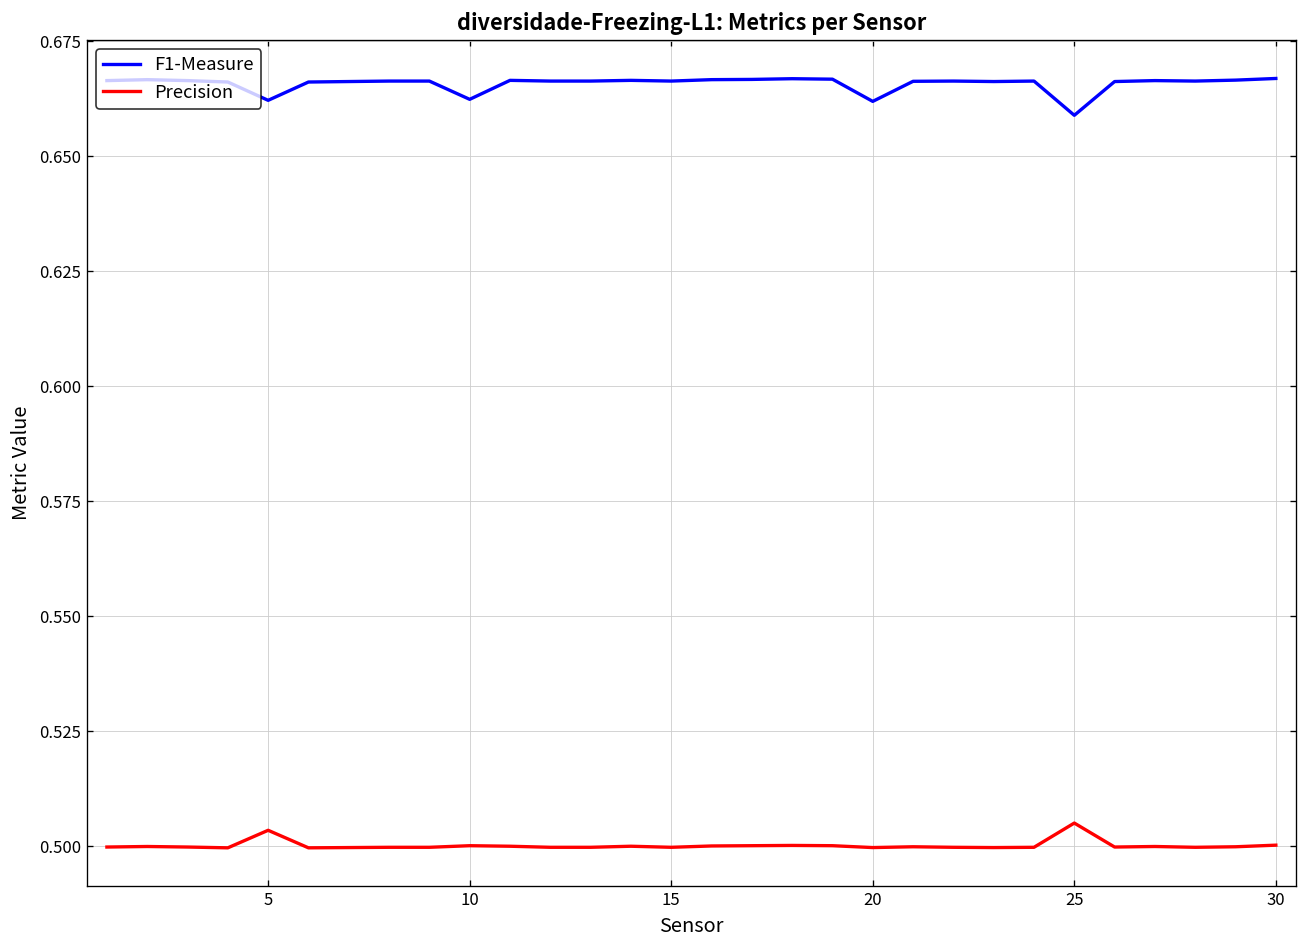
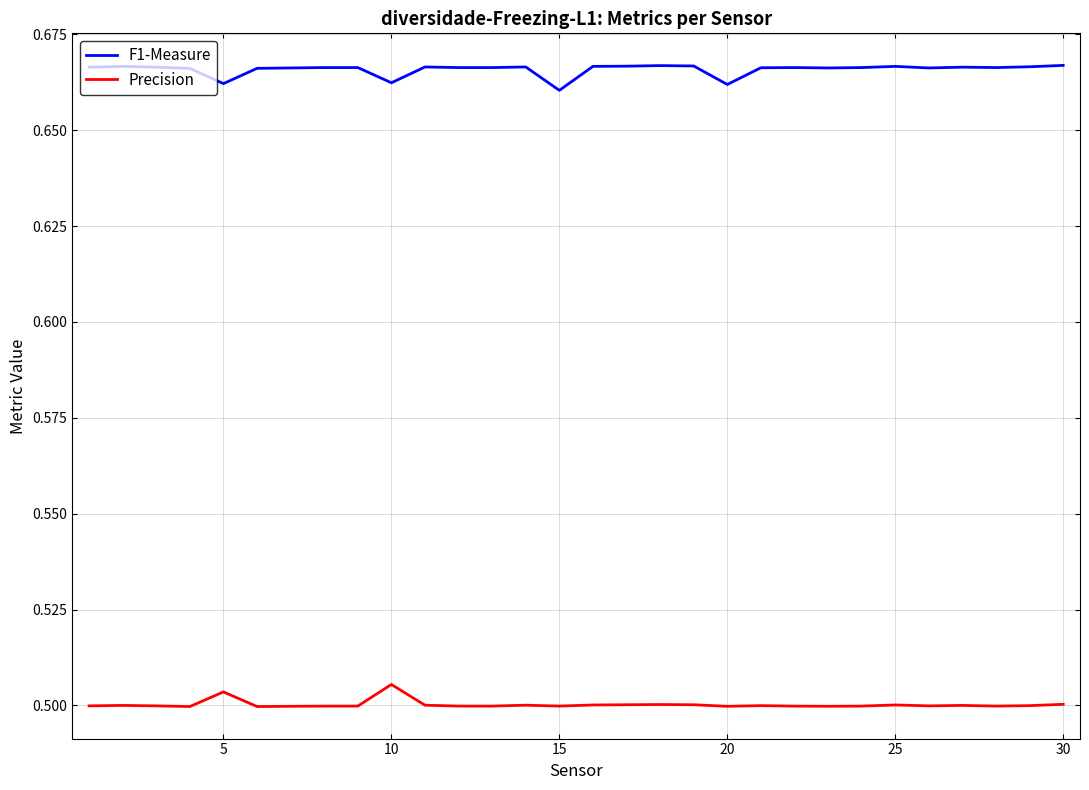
Precision, 10: 0.500 -> 0.505
F1-Measure, 15: 0.666 -> 0.660
F1-Measure, 25: 0.659 -> 0.667
Precision, 25: 0.505 -> 0.500
